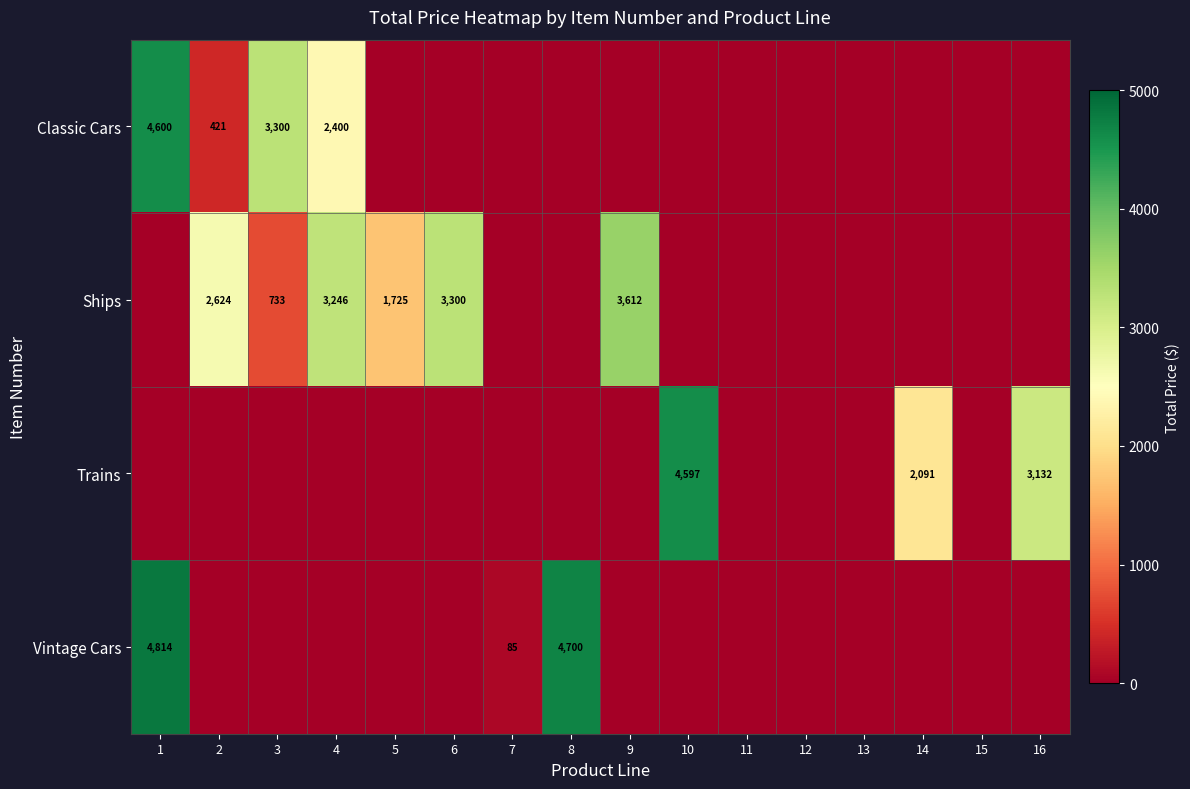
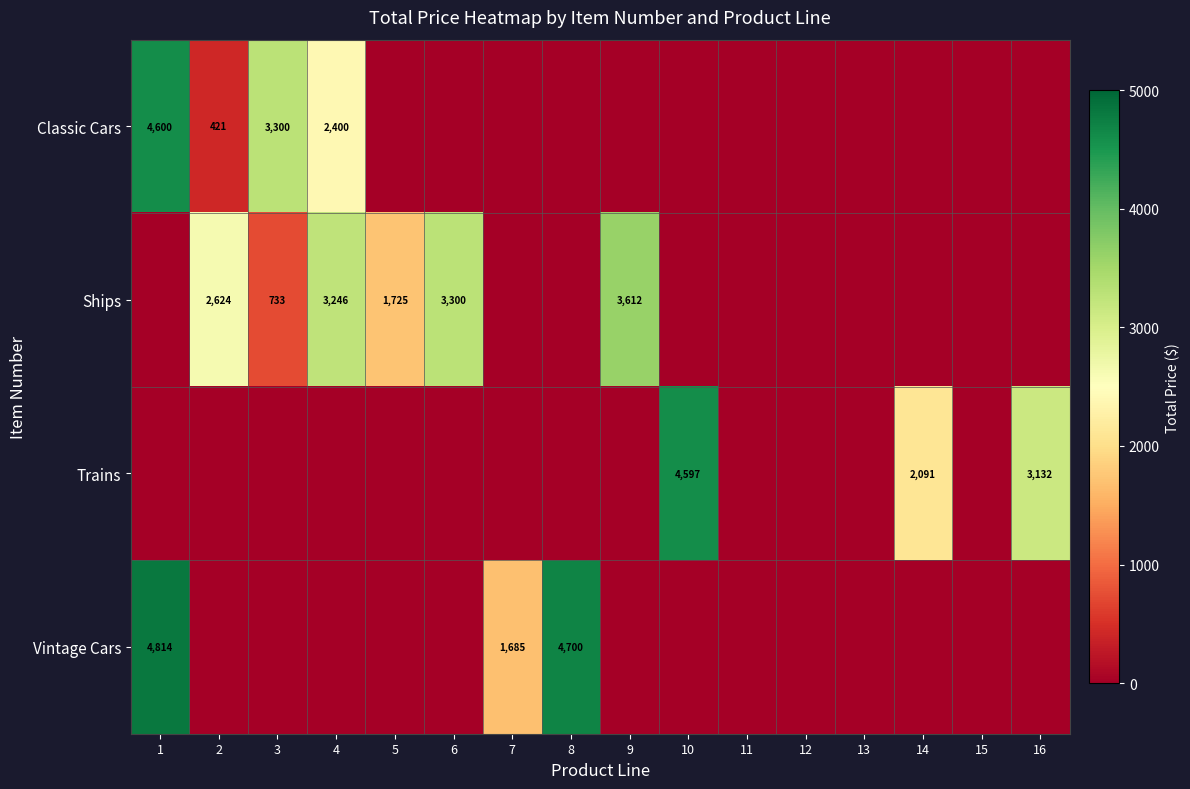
Vintage Cars, 7: 85 -> 1,685
